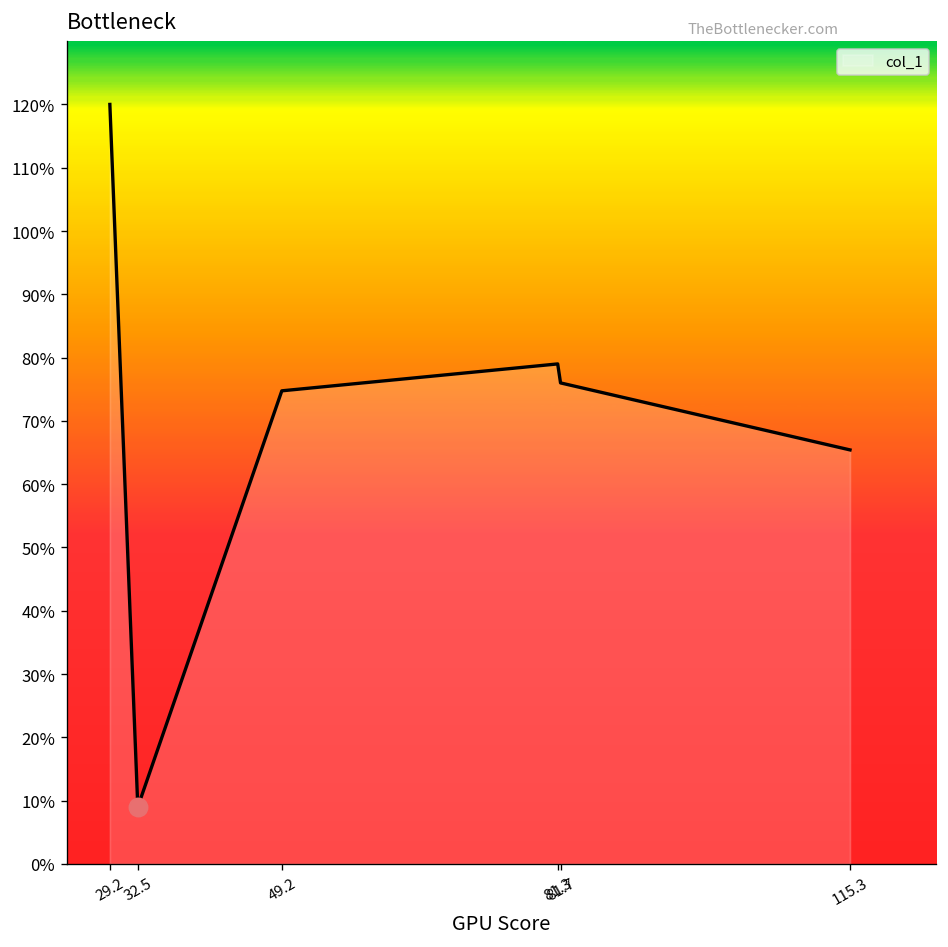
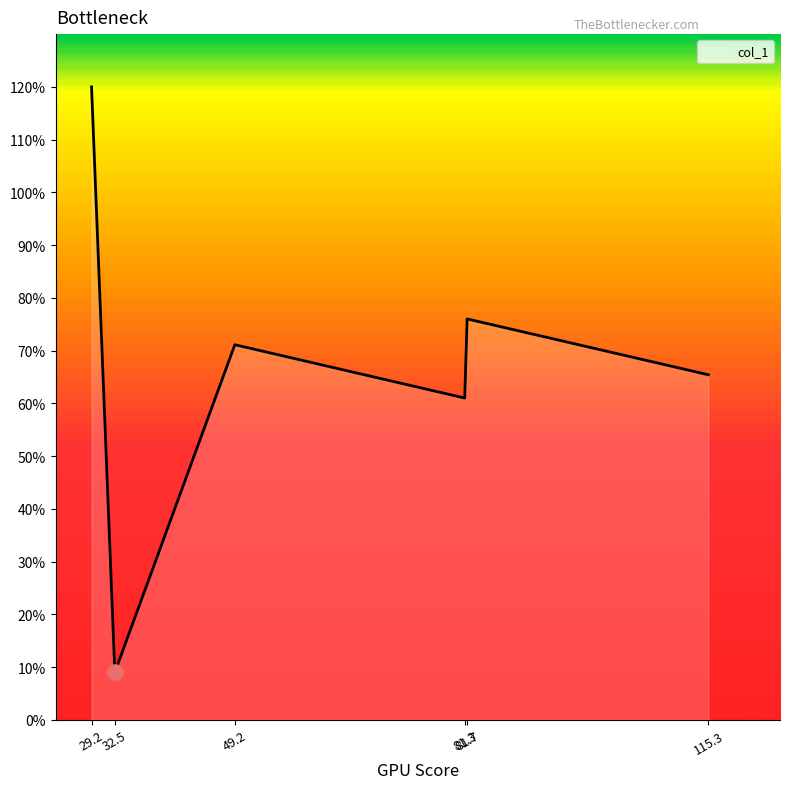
col_1, 49.2: 75% -> 71%
col_1, 81.3: 79% -> 61%
